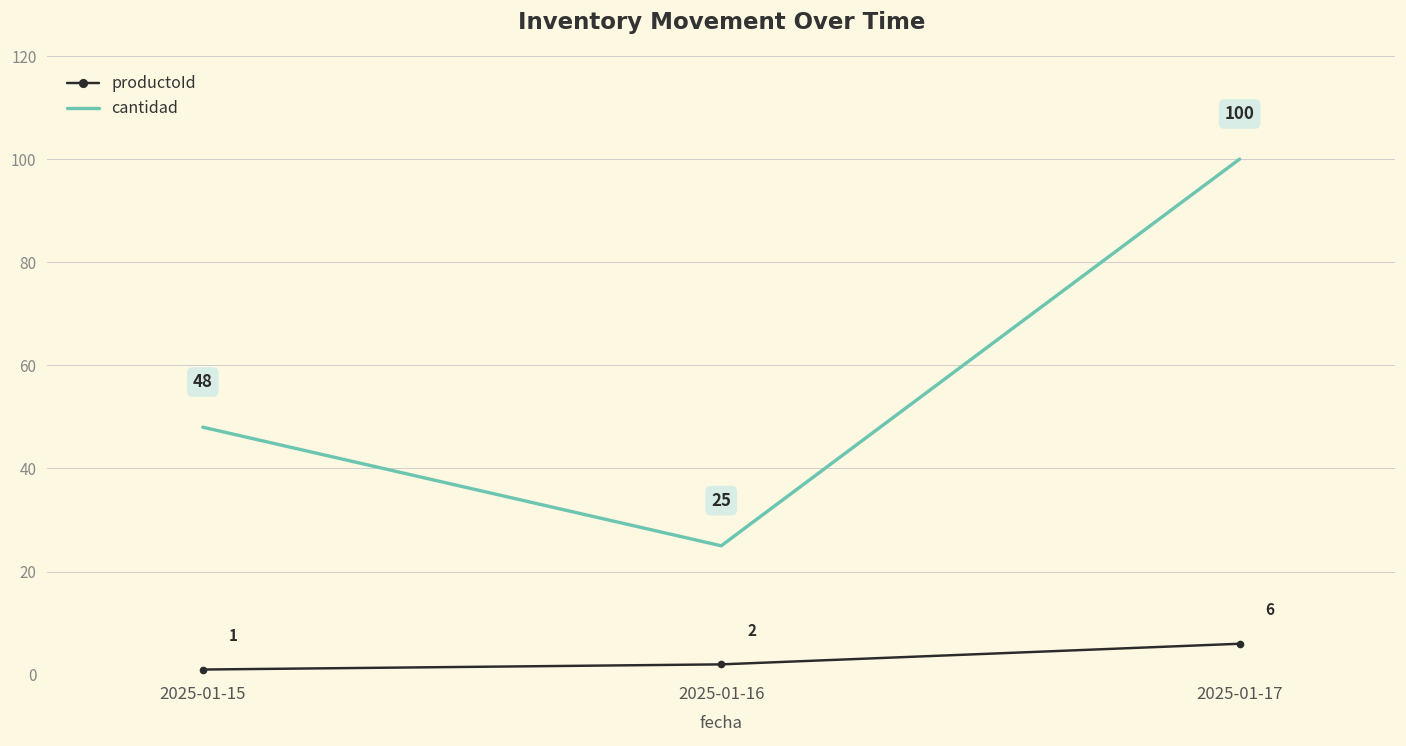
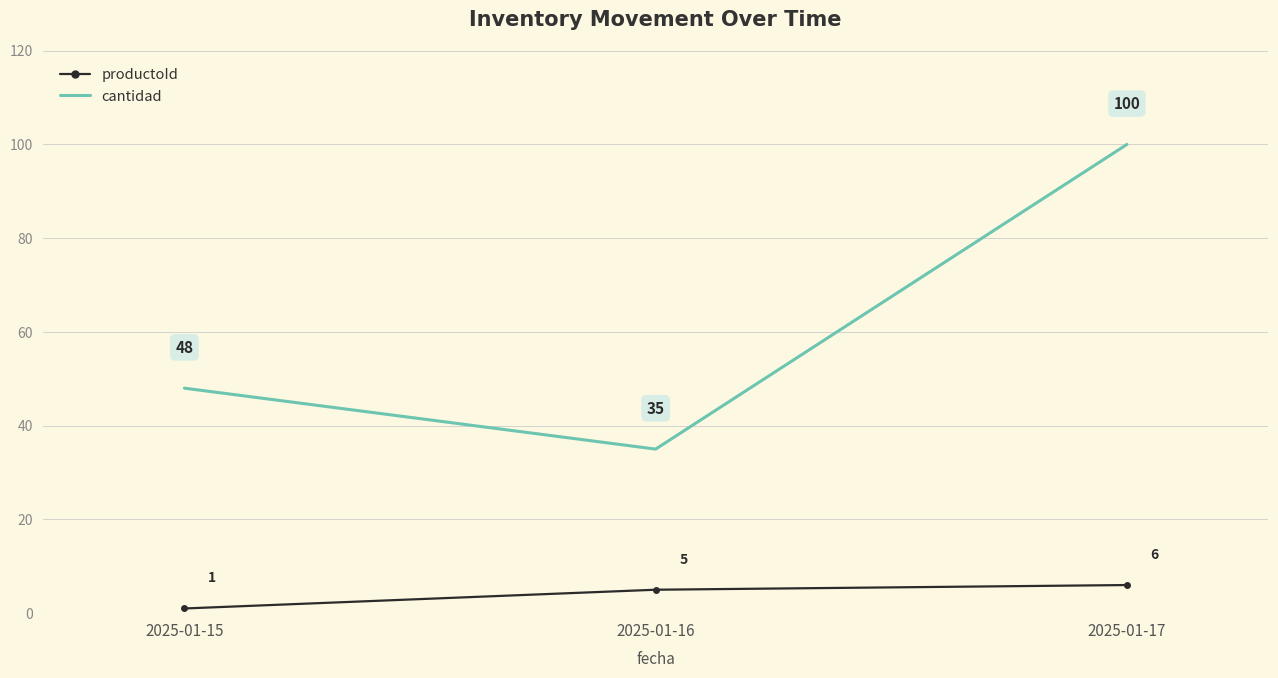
productoId, 2025-01-16: 2 -> 5
cantidad, 2025-01-16: 25 -> 35
